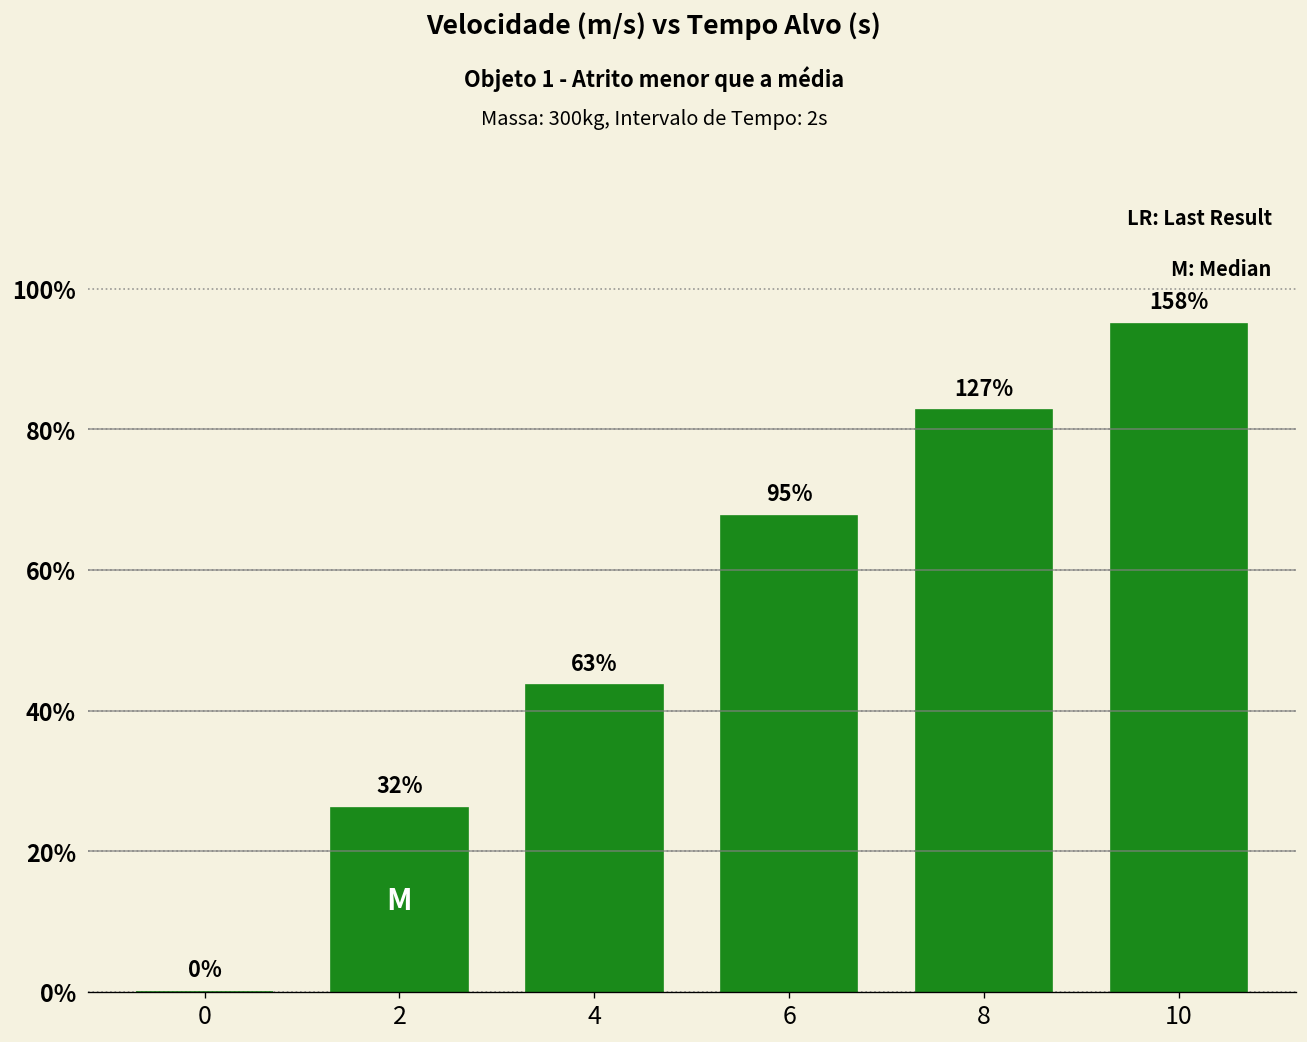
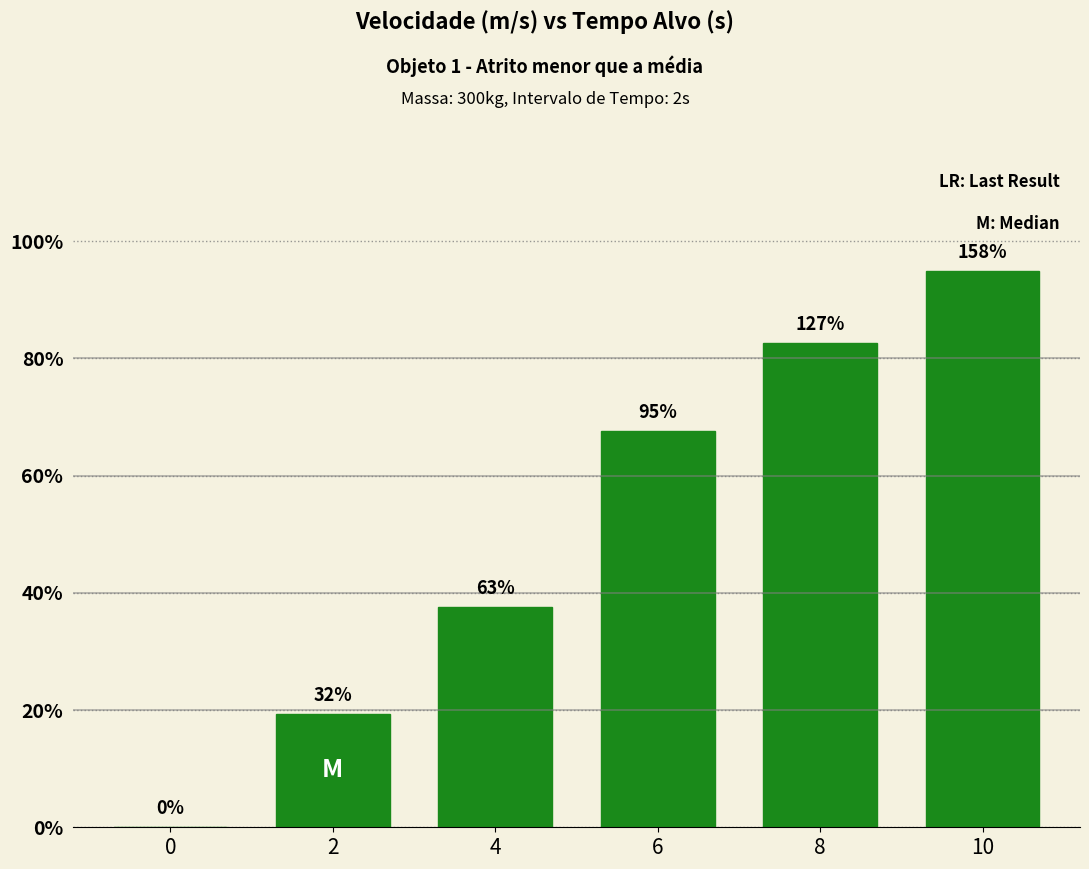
2: 26% -> 19%
4: 44% -> 38%
